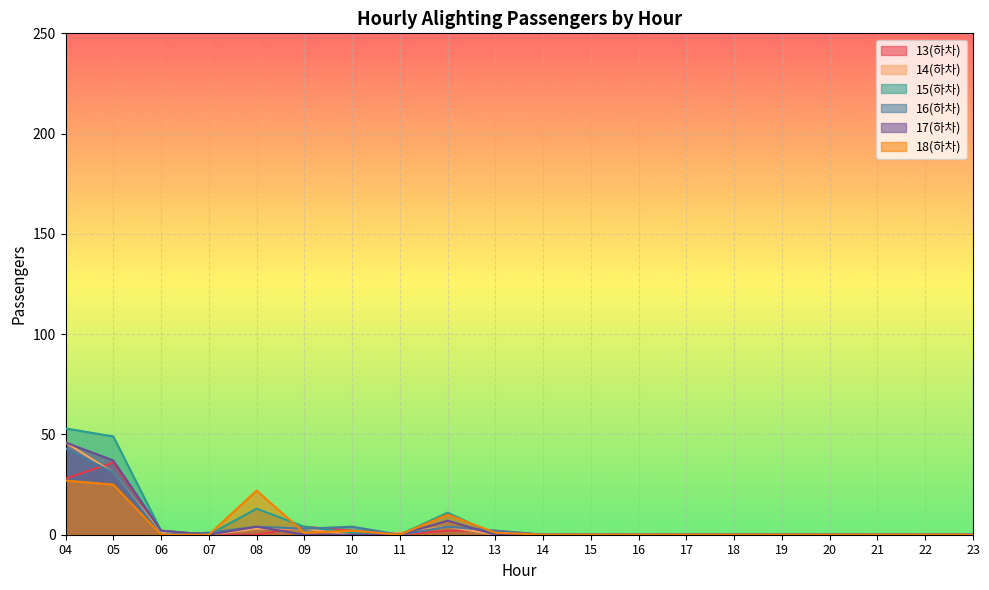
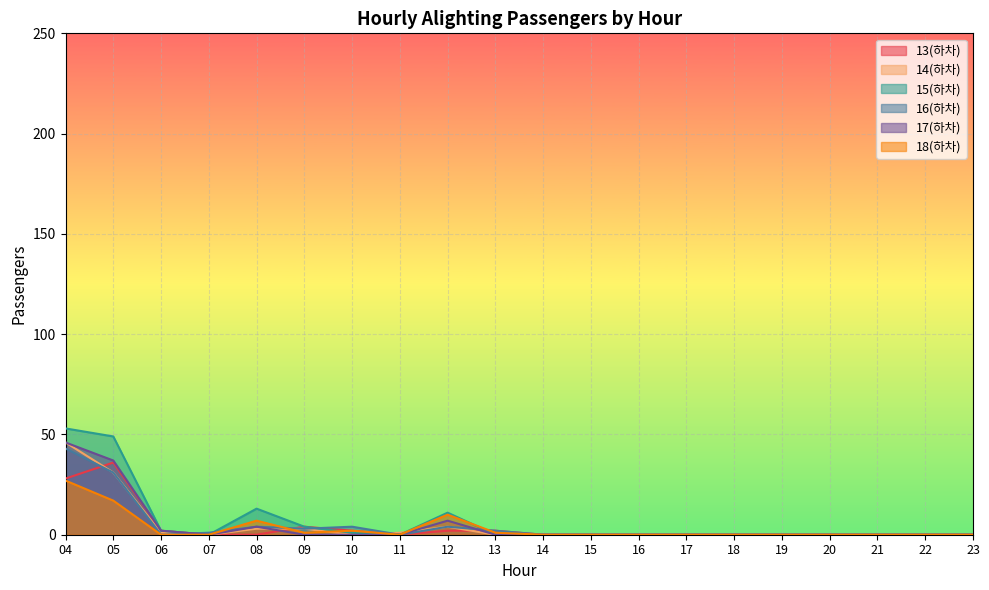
18(하차), 05: 25 -> 17
18(하차), 08: 22 -> 7
